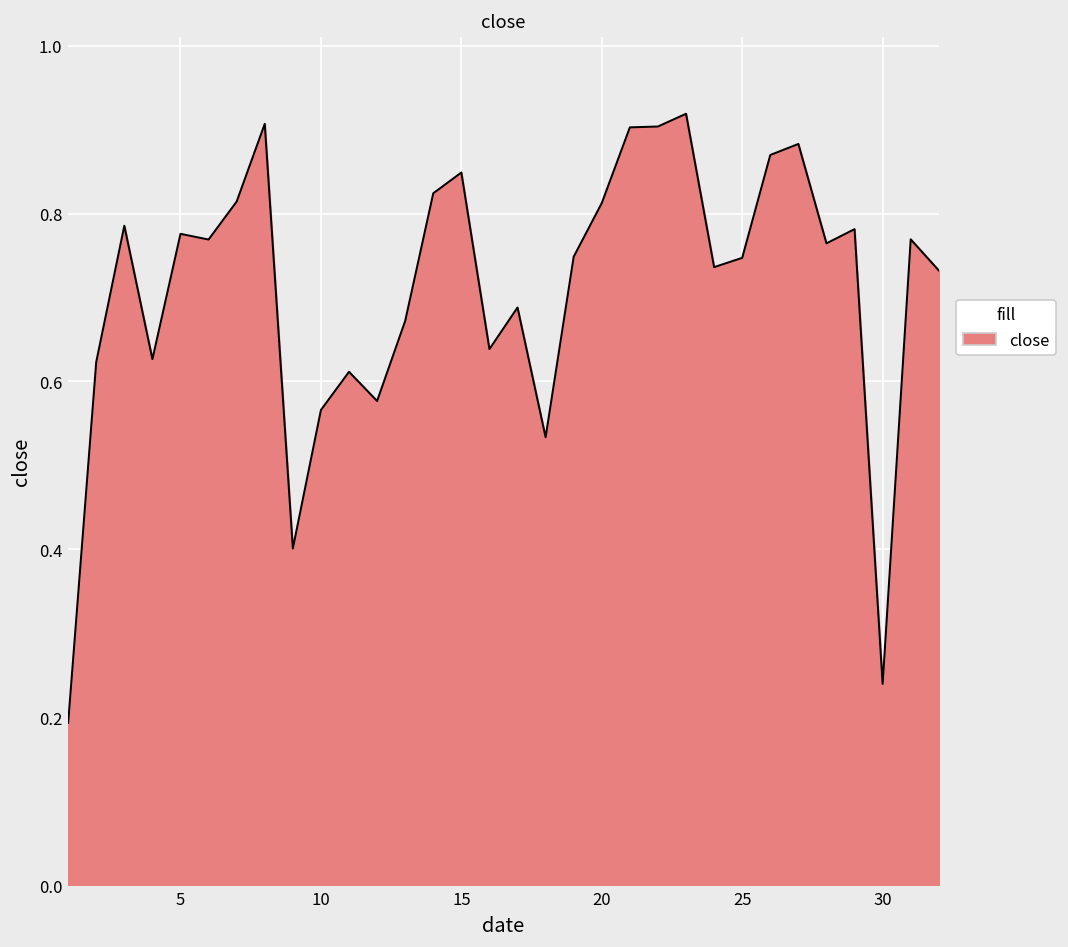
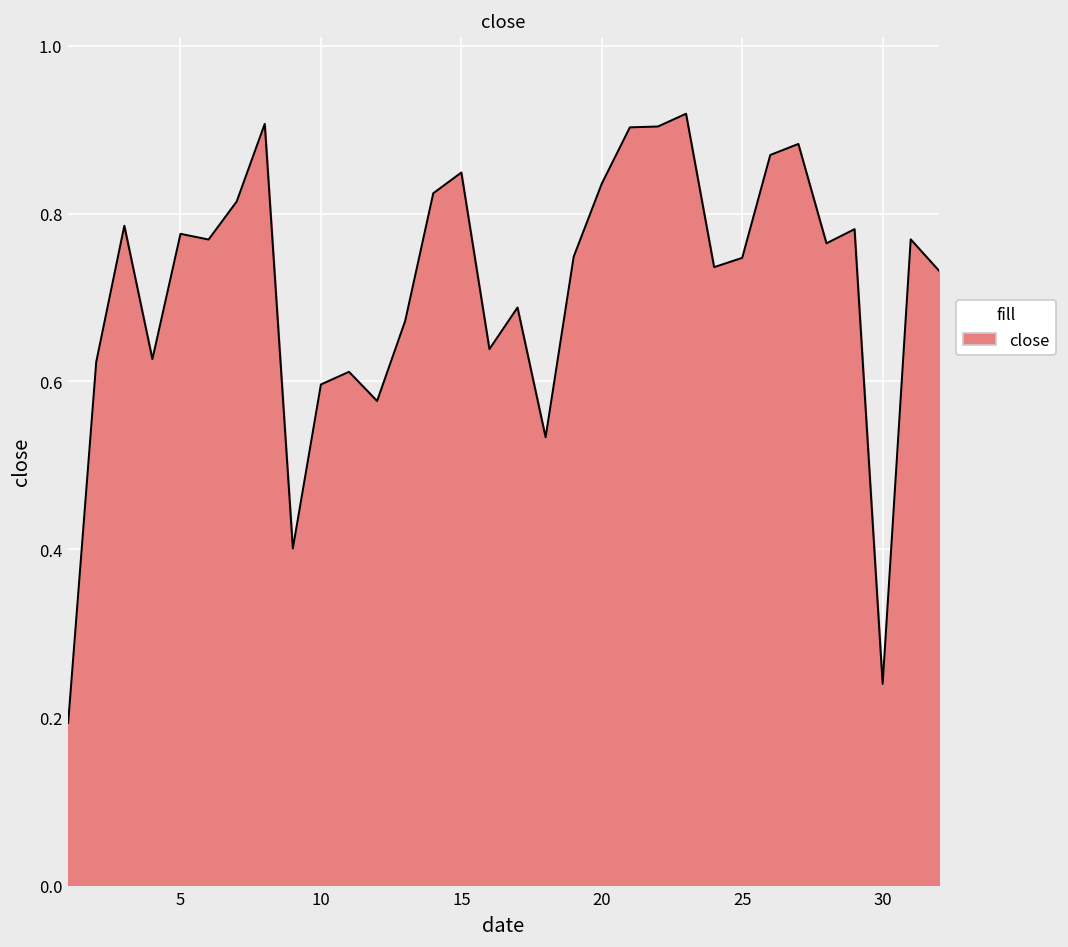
10: 0.57 -> 0.60
20: 0.81 -> 0.84
